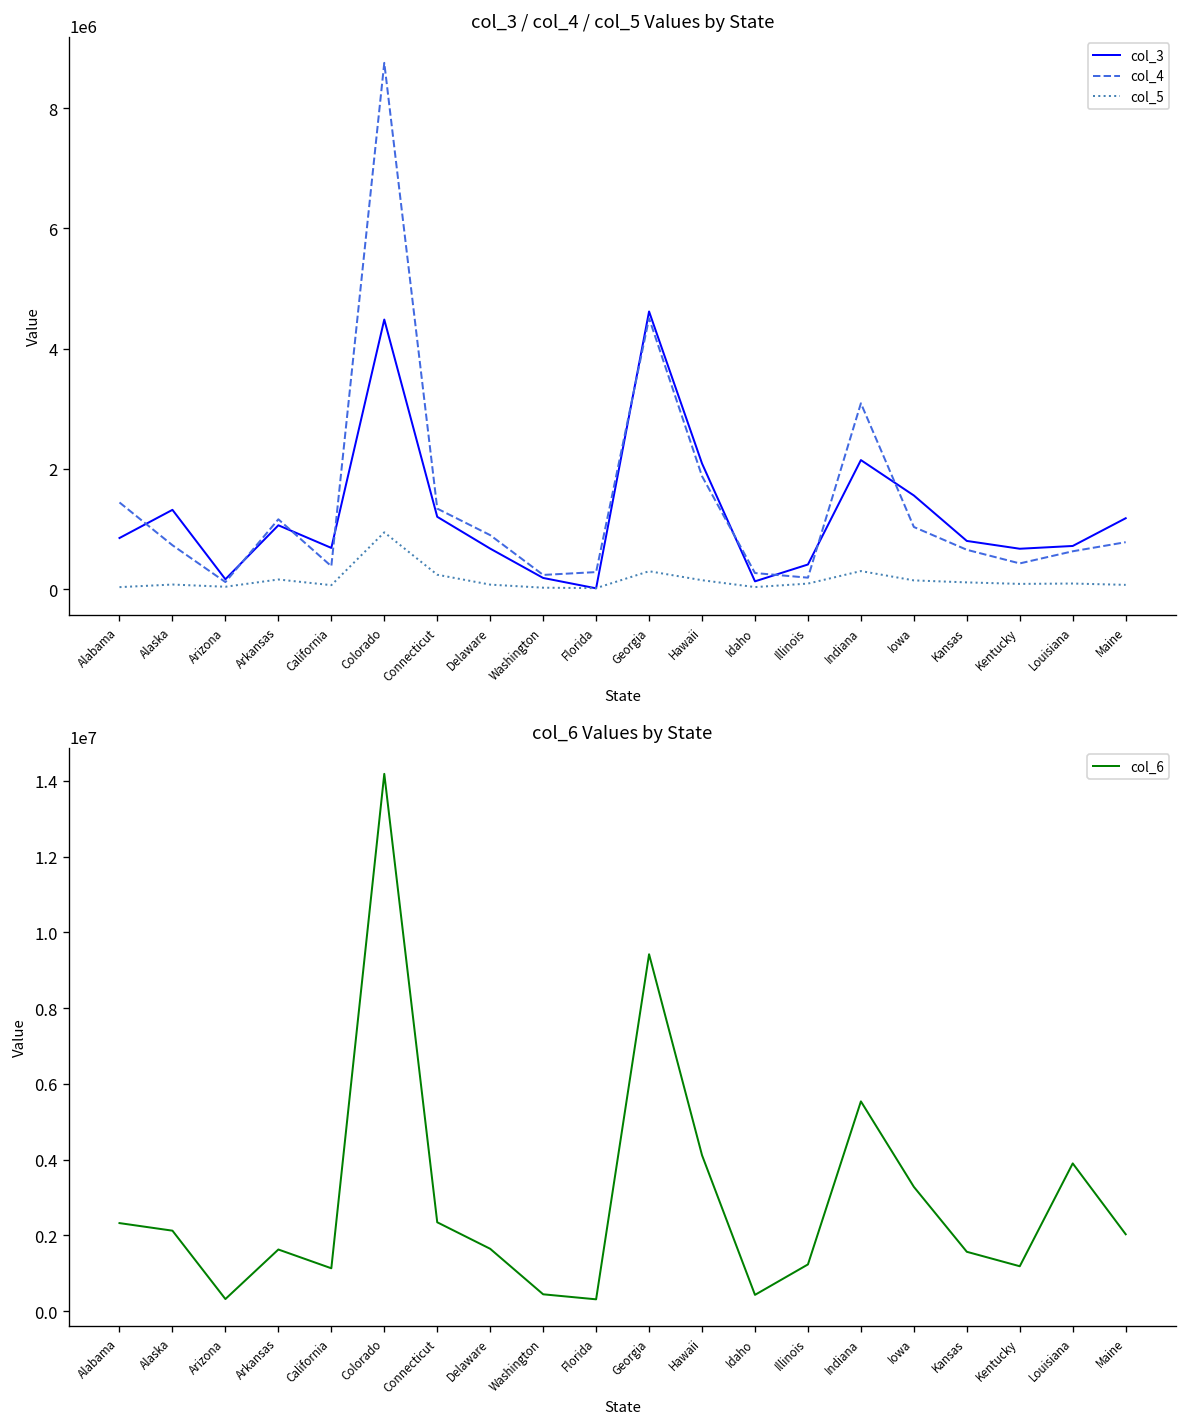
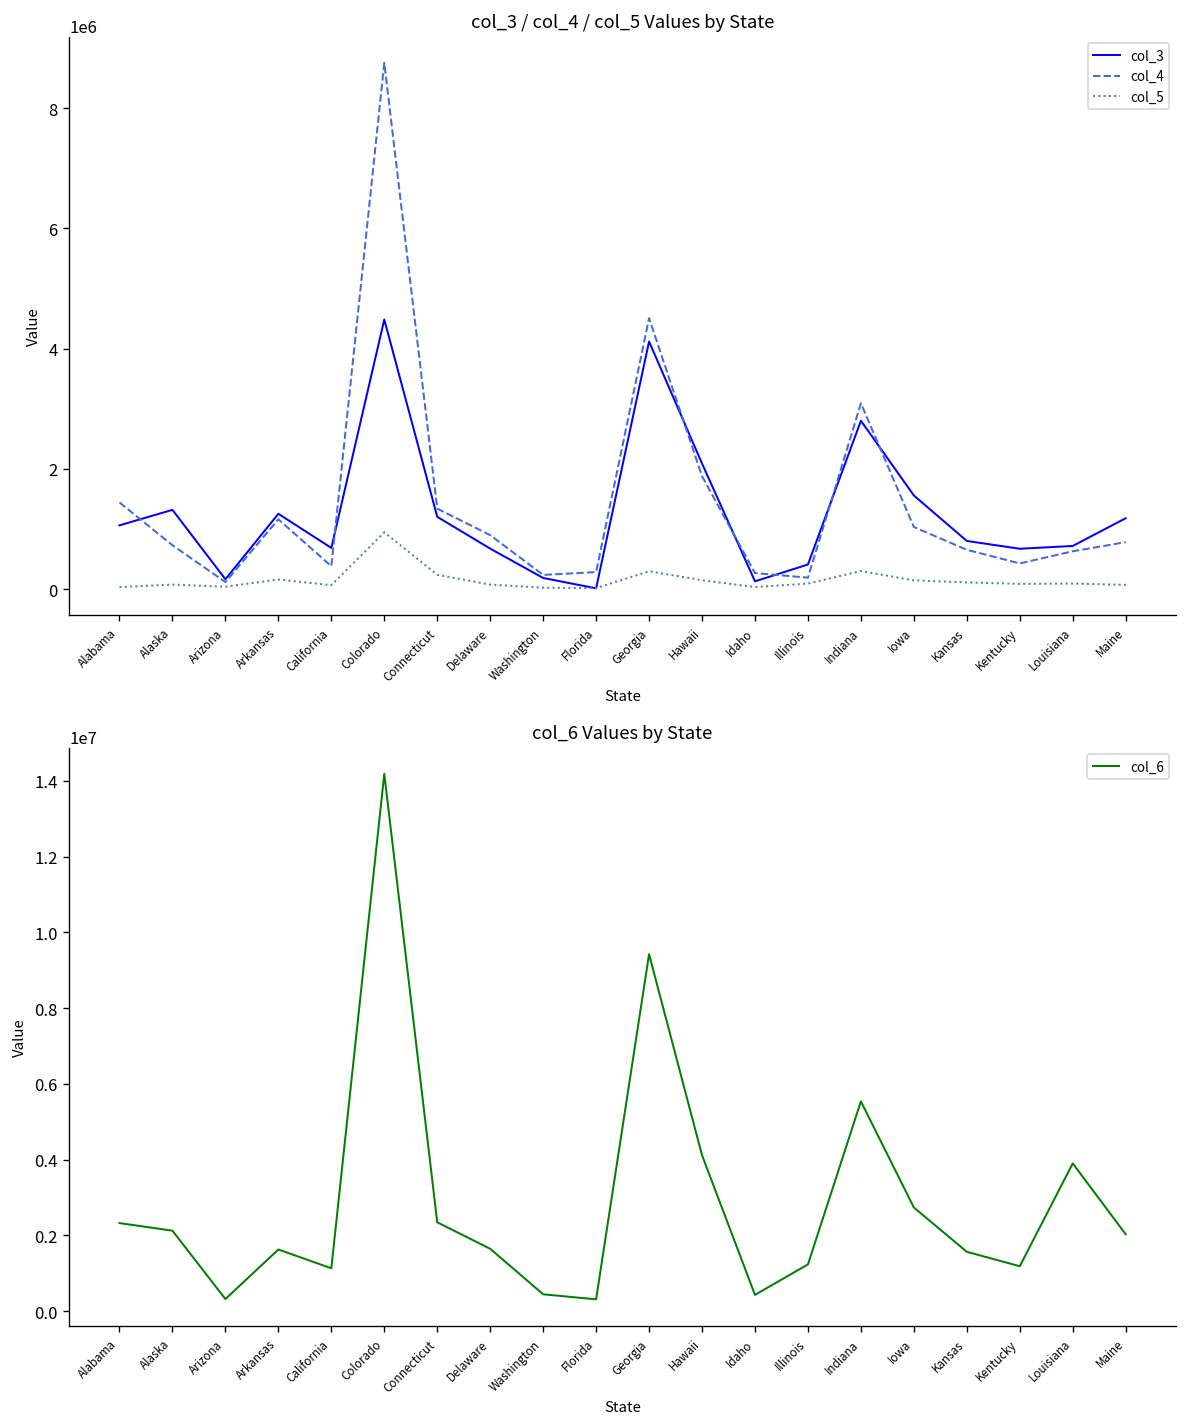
col_3 / col_4 / col_5 Values by State, col_3, Alabama: 800000 -> 1100000
col_3 / col_4 / col_5 Values by State, col_3, Arkansas: 1100000 -> 1300000
col_3 / col_4 / col_5 Values by State, col_3, Georgia: 4600000 -> 4100000
col_3 / col_4 / col_5 Values by State, col_3, Indiana: 2100000 -> 2800000
col_6 Values by State, Iowa: 3300000 -> 2700000
